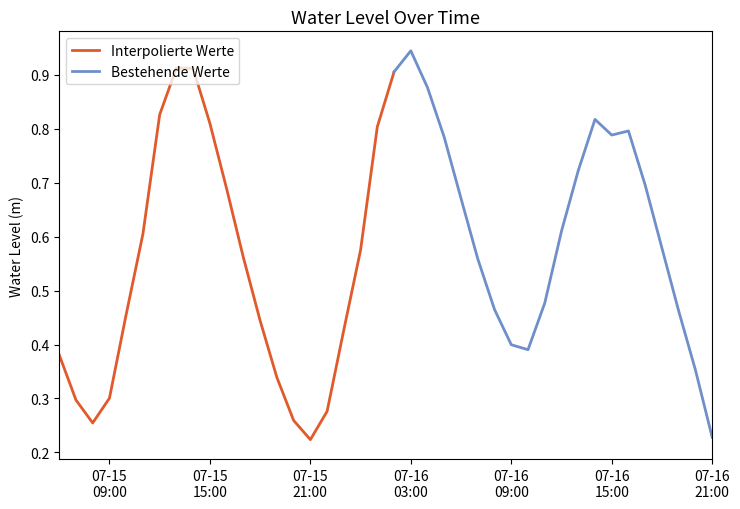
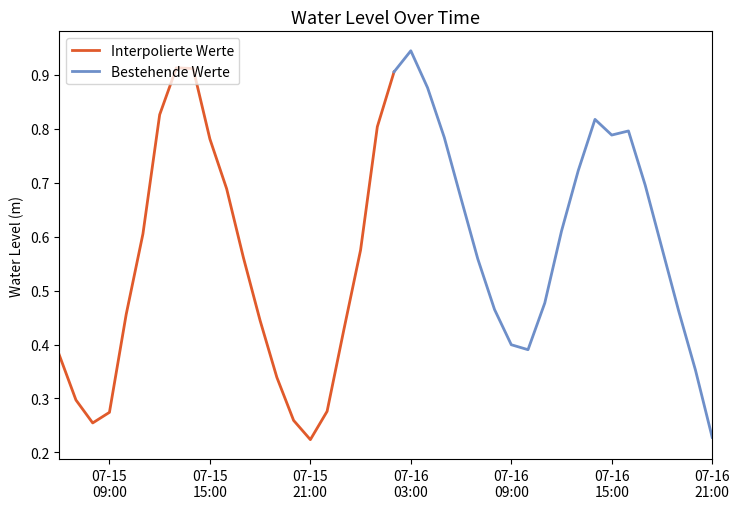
Interpolierte Werte, 07-15 09:00: 0.30 -> 0.27
Interpolierte Werte, 07-15 15:00: 0.81 -> 0.78
